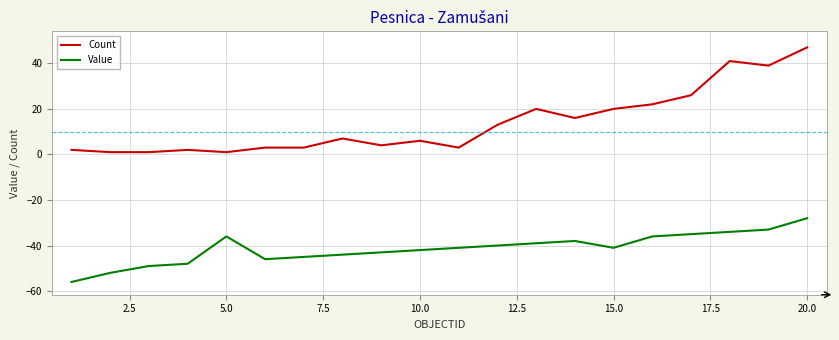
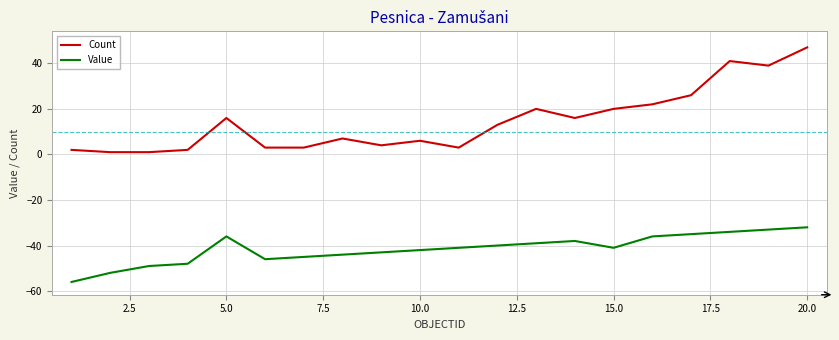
Count, 5.0: 1 -> 16
Value, 20.0: -28 -> -32
